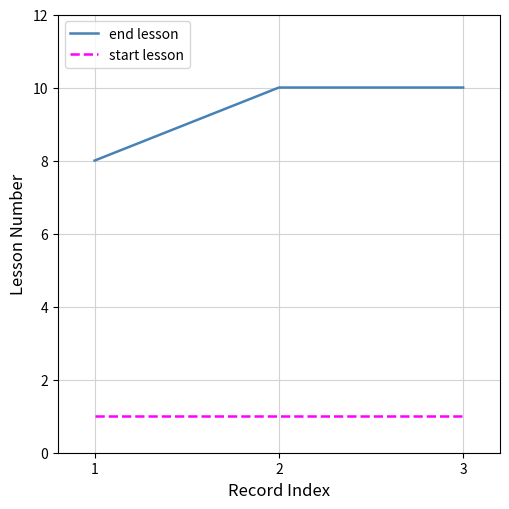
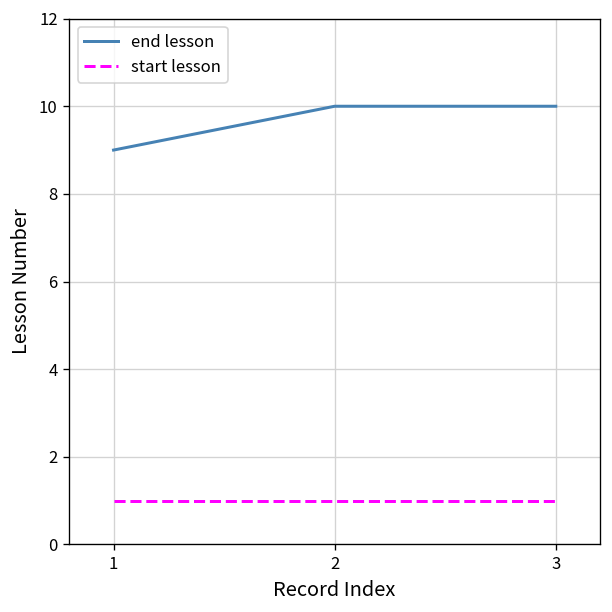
end lesson, 1: 8 -> 9
